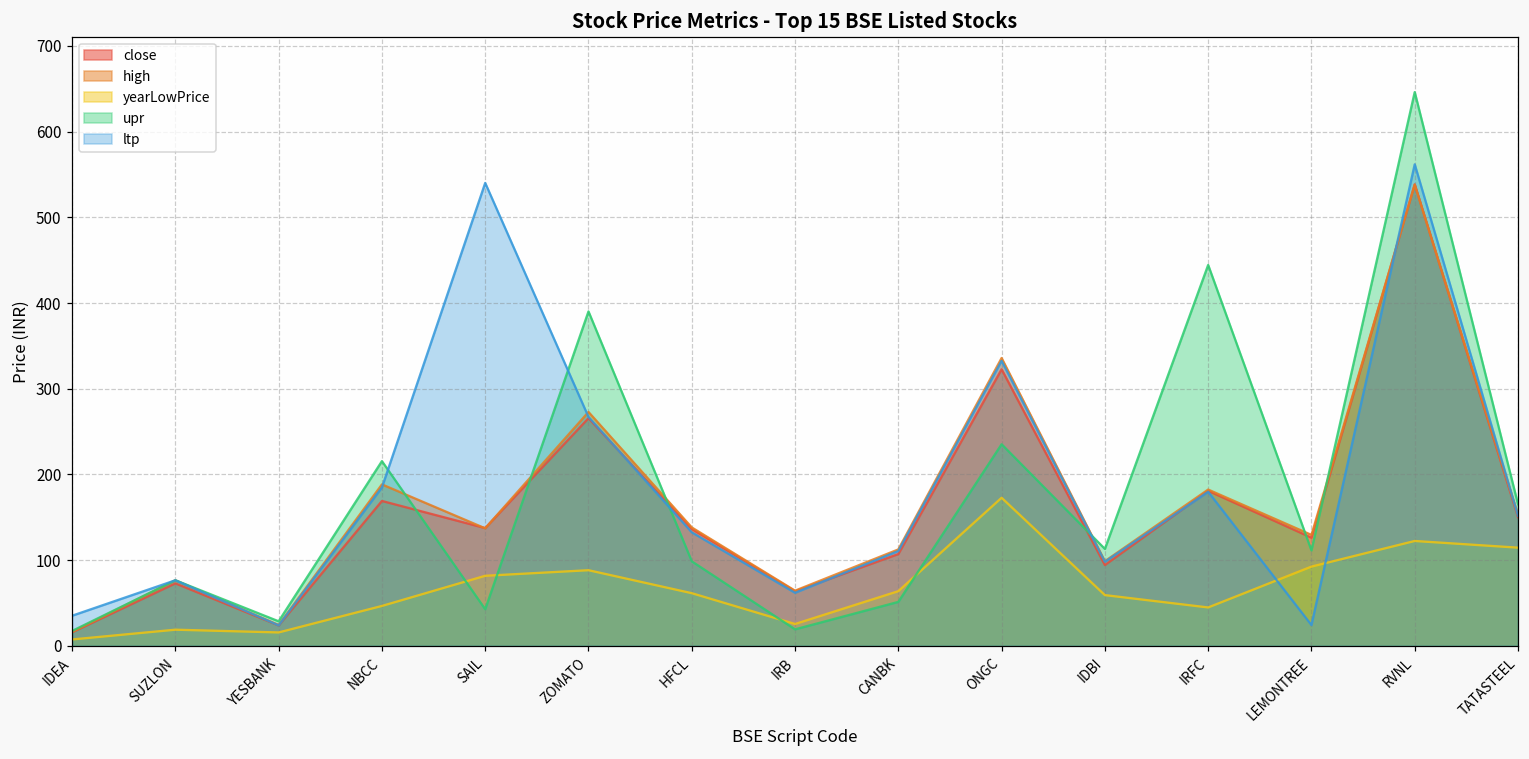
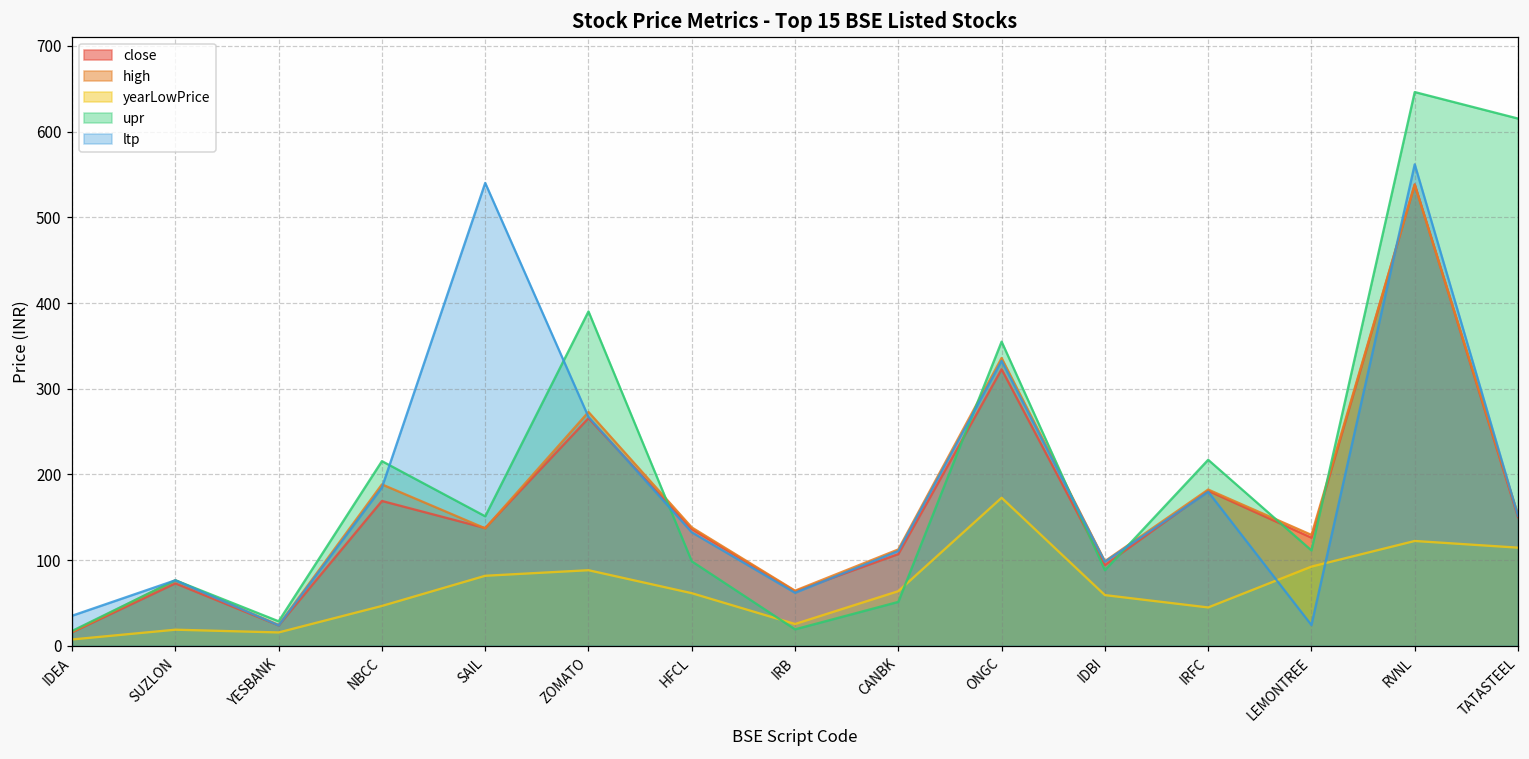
upr, SAIL: 40 -> 150
upr, ONGC: 240 -> 350
upr, IDBI: 110 -> 90
upr, IRFC: 440 -> 220
upr, TATASTEEL: 170 -> 620
